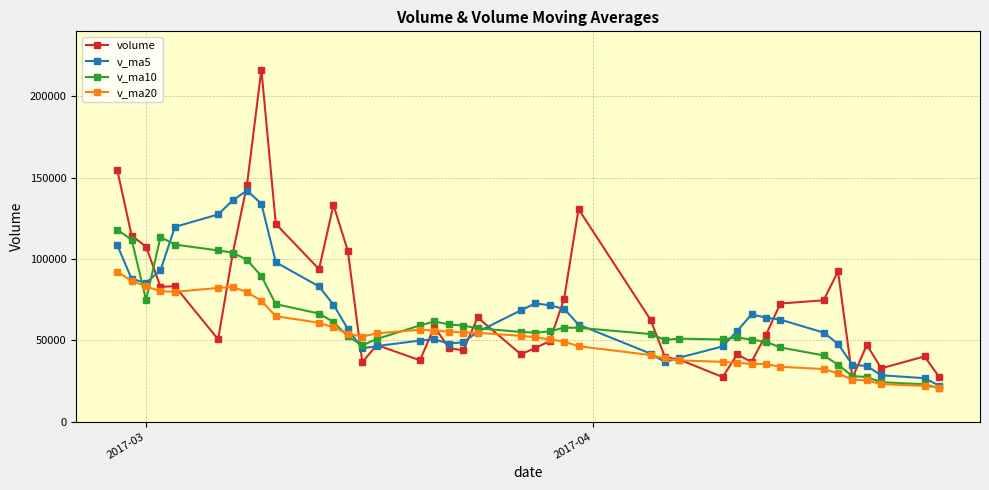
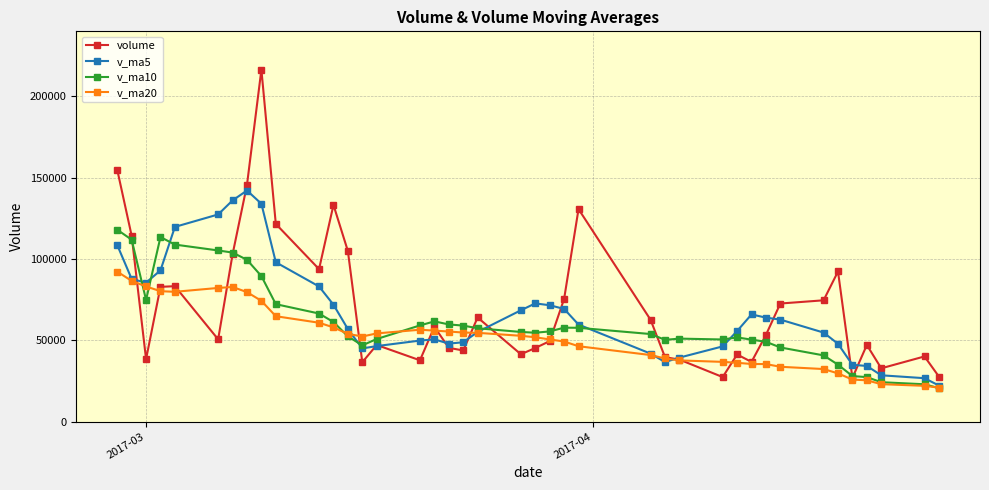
volume, 2017-03: 108000 -> 38000
